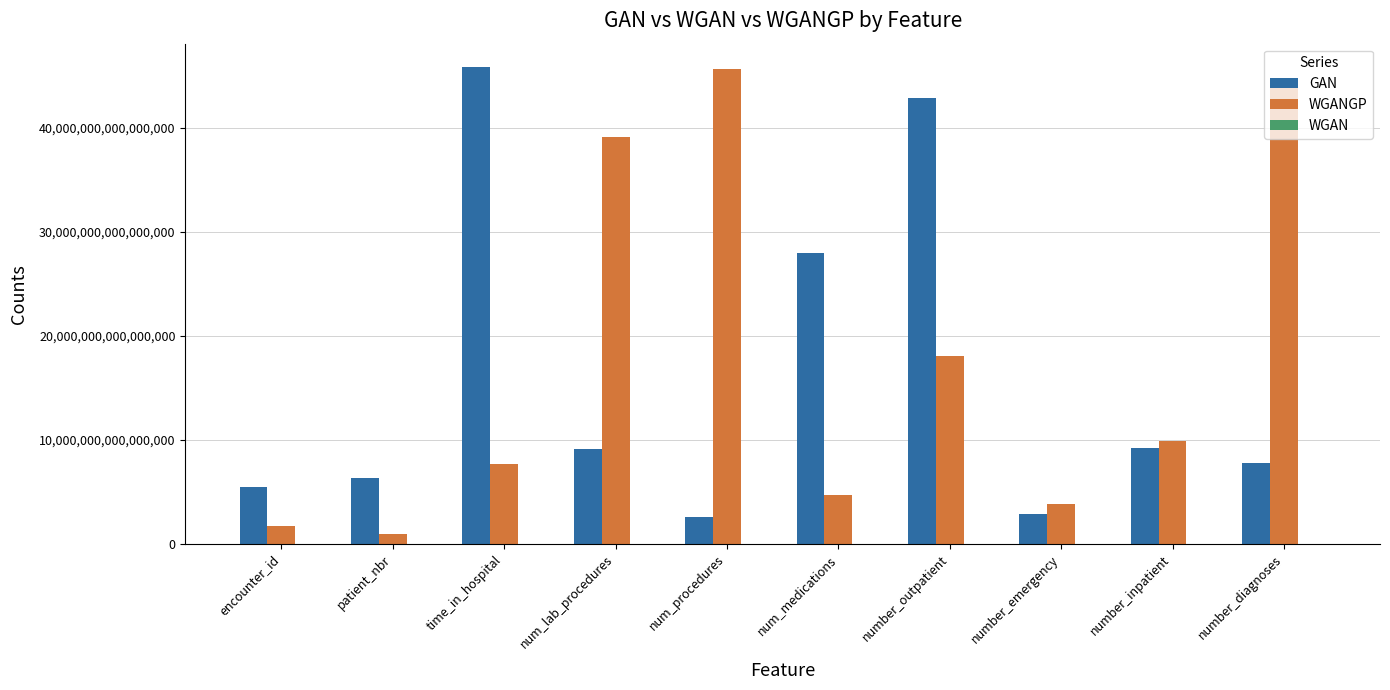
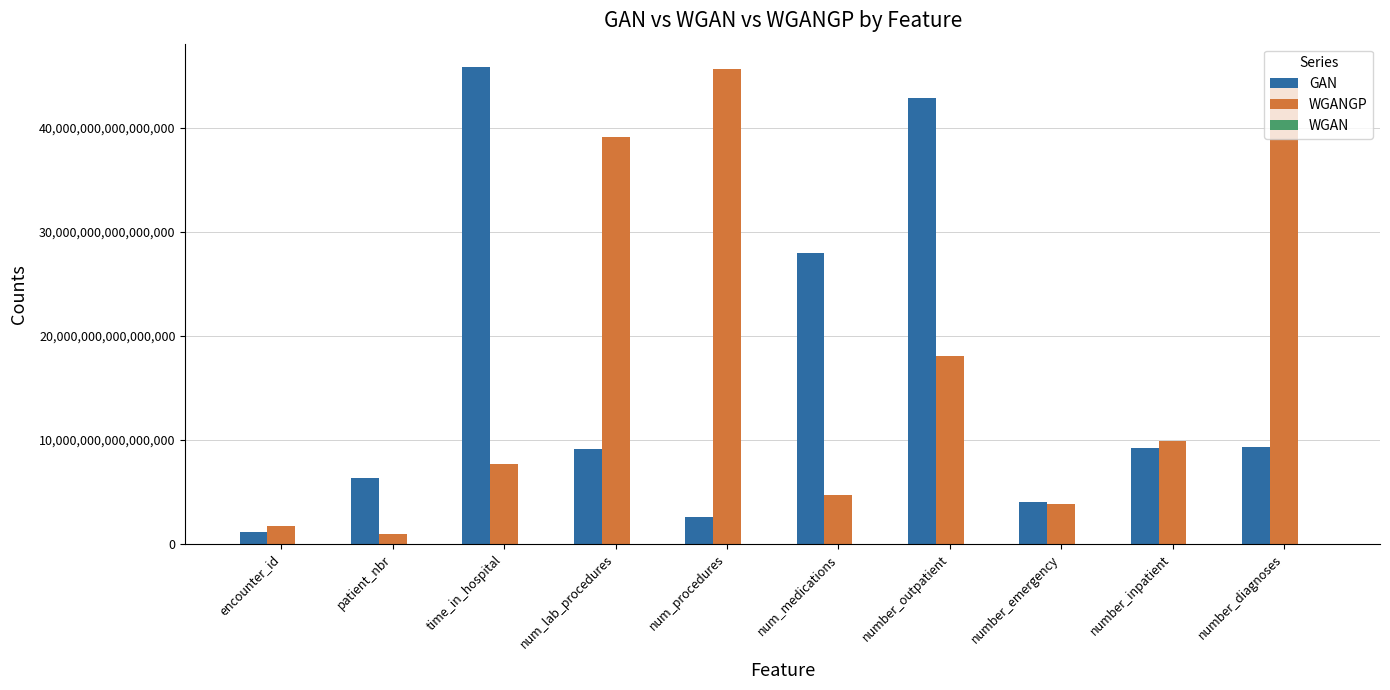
GAN, encounter_id: 5,400,000,000,000,000 -> 1,100,000,000,000,000
GAN, number_emergency: 2,900,000,000,000,000 -> 4,000,000,000,000,000
GAN, number_diagnoses: 7,700,000,000,000,000 -> 9,300,000,000,000,000
